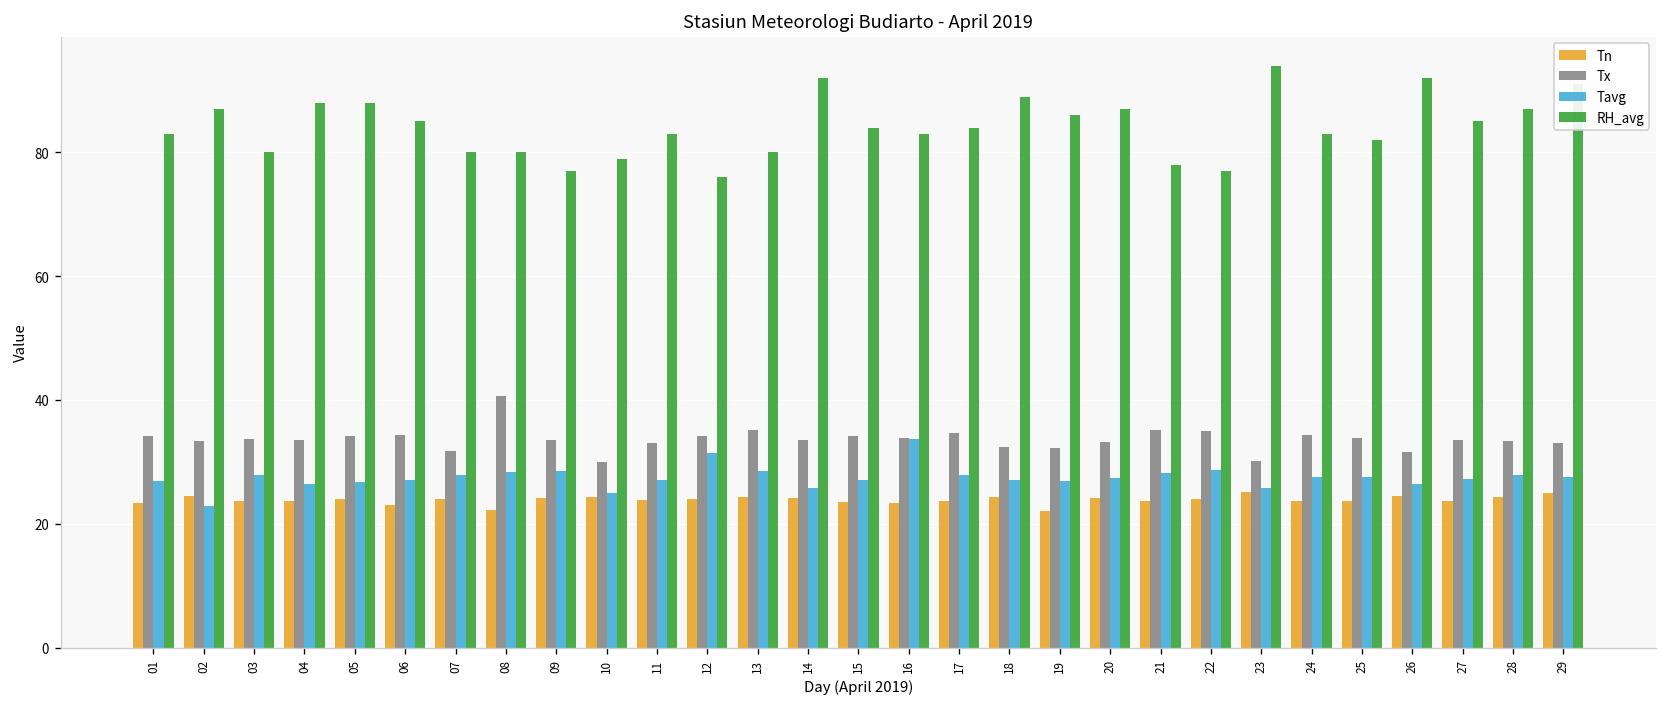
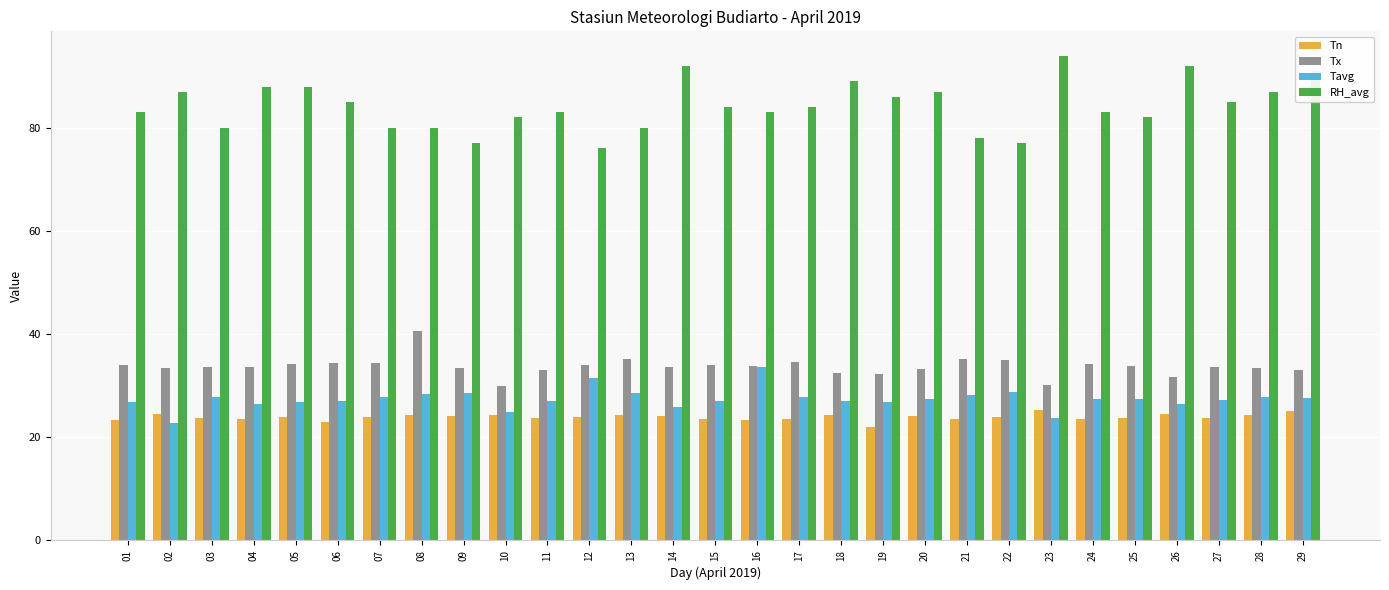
Tx, 07: 32 -> 34
Tn, 08: 22 -> 24
RH_avg, 10: 79 -> 82
Tavg, 23: 26 -> 24
